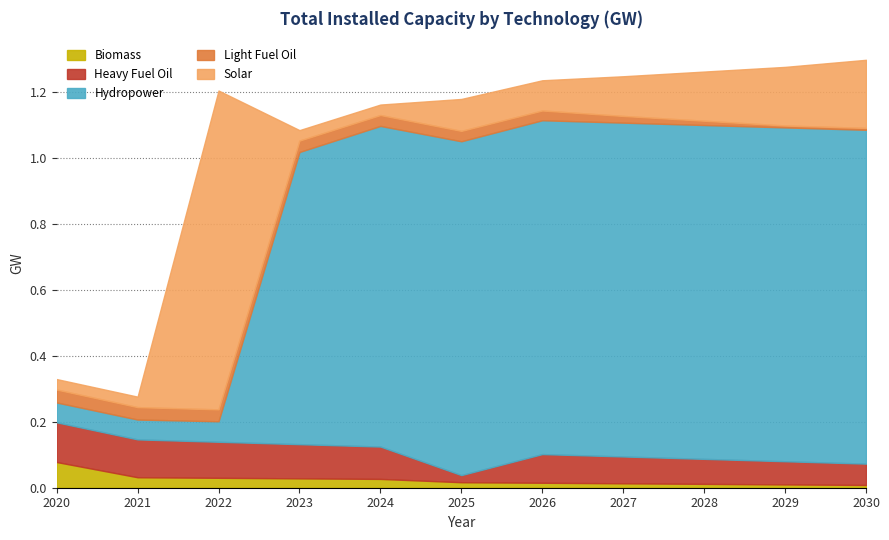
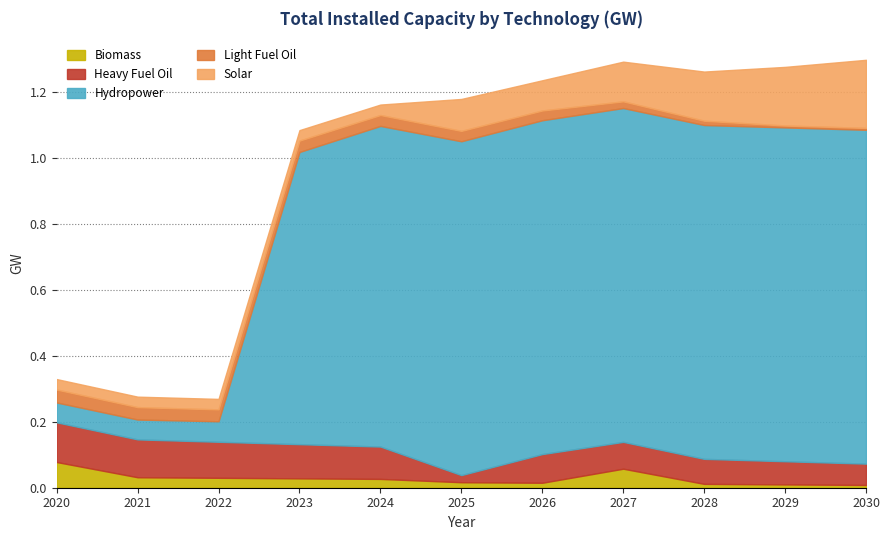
Solar, 2022: 0.97 -> 0.03
Biomass, 2027: 0.01 -> 0.06
